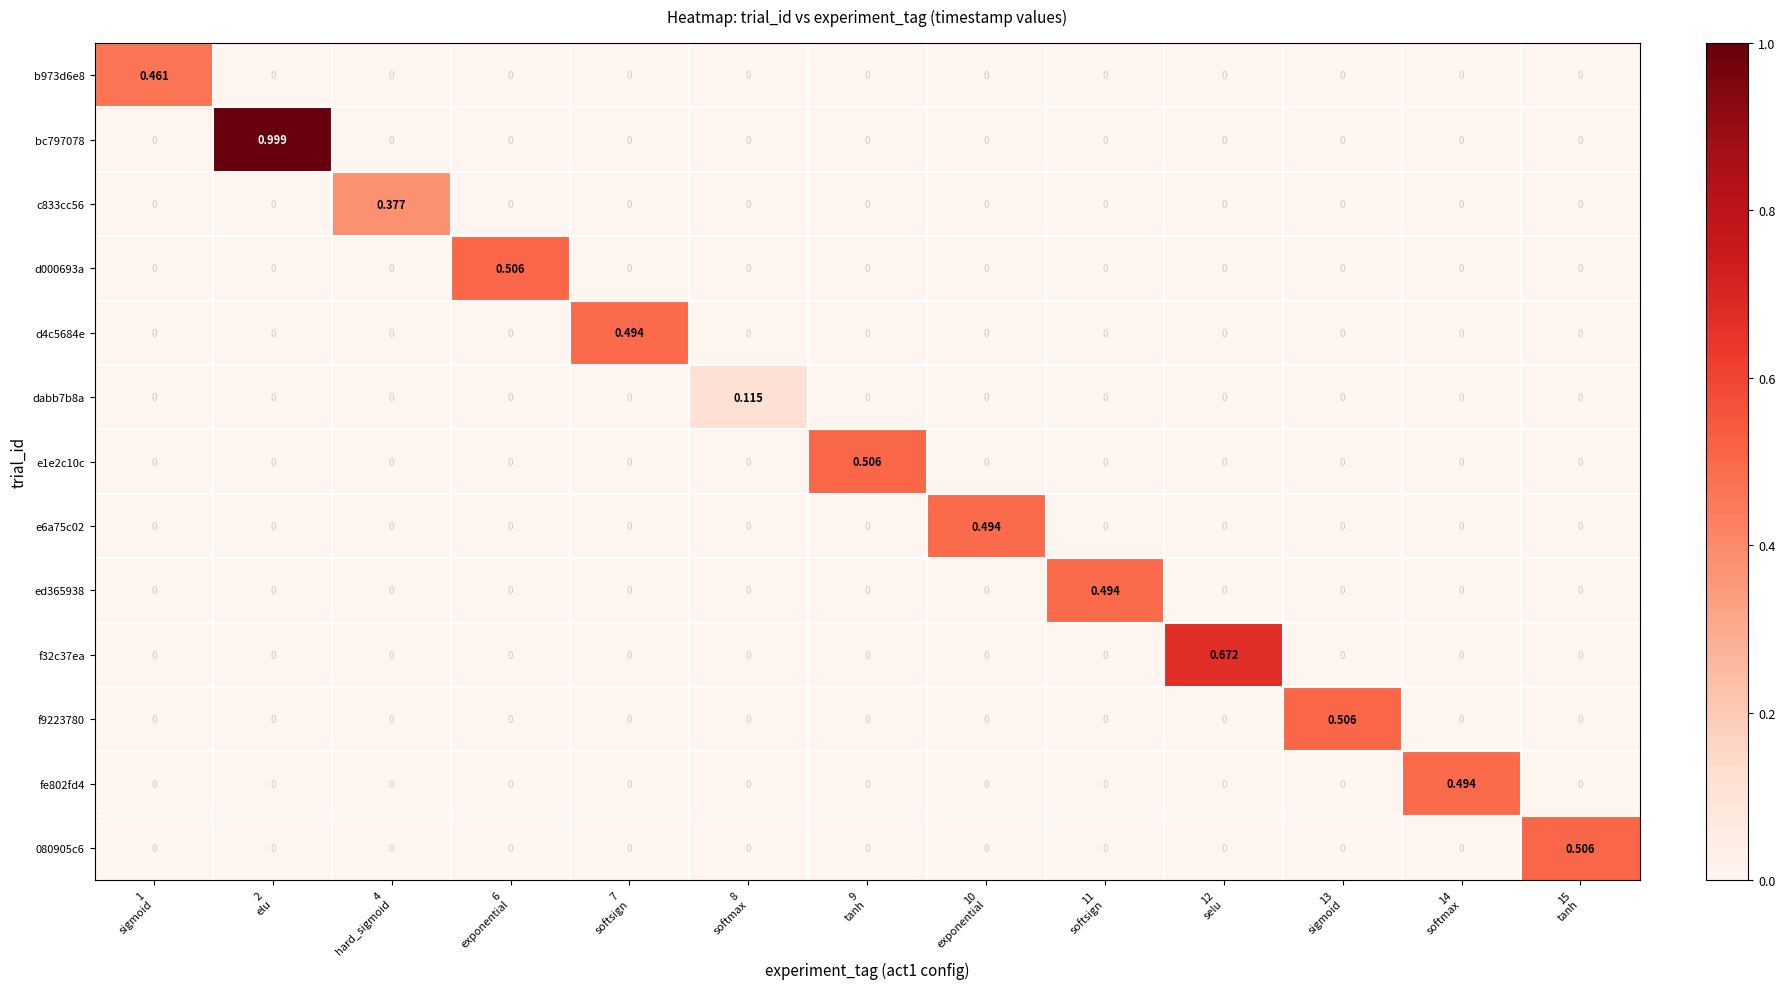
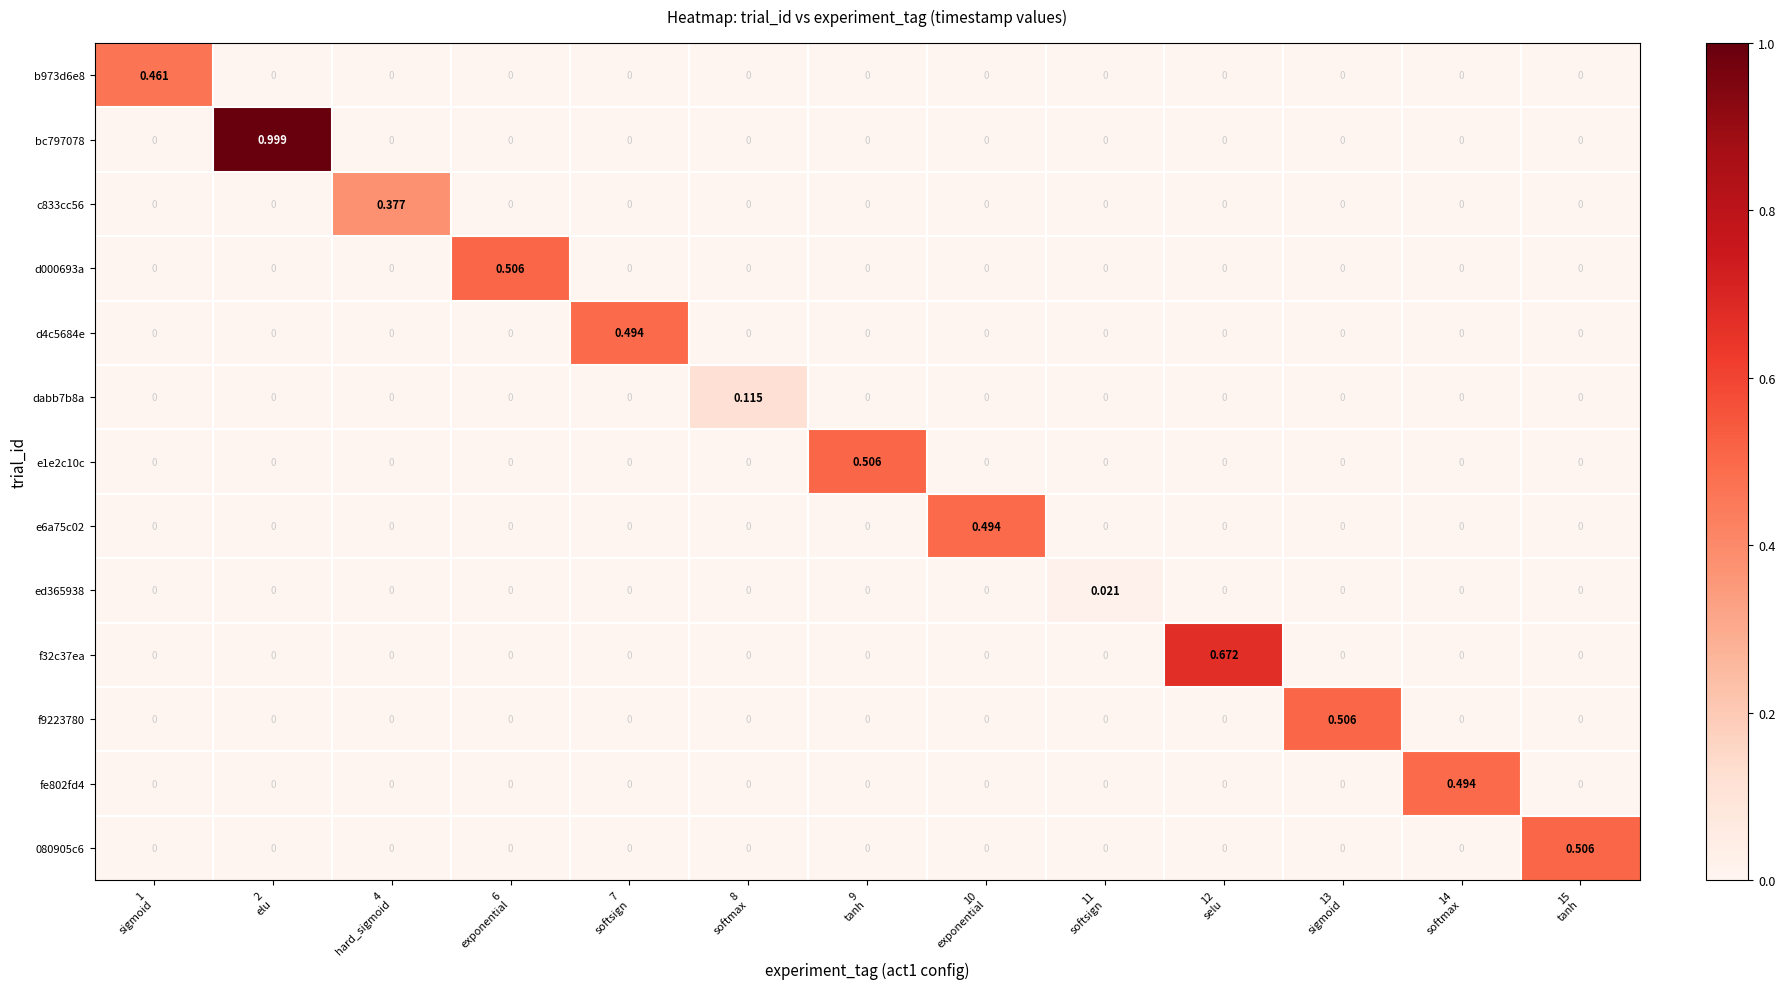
ed365938, 11 softsign: 0.494 -> 0.021
